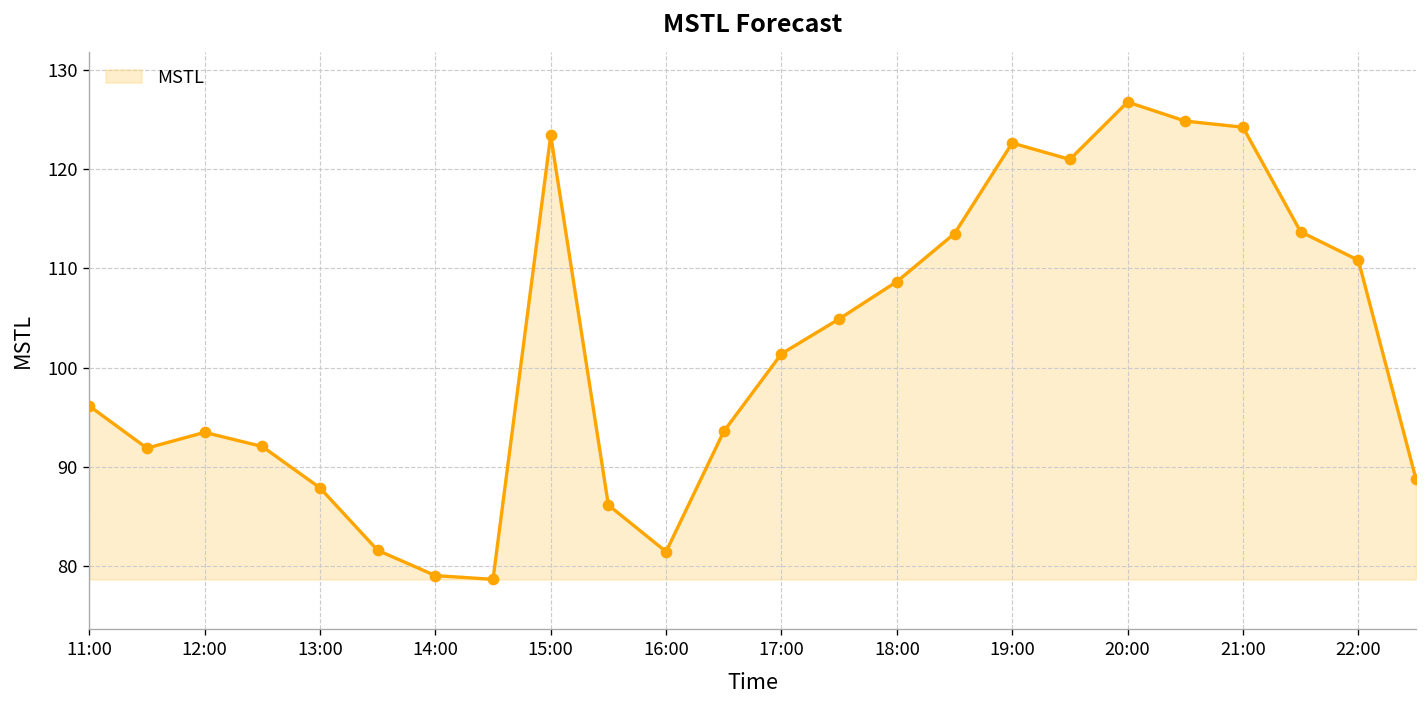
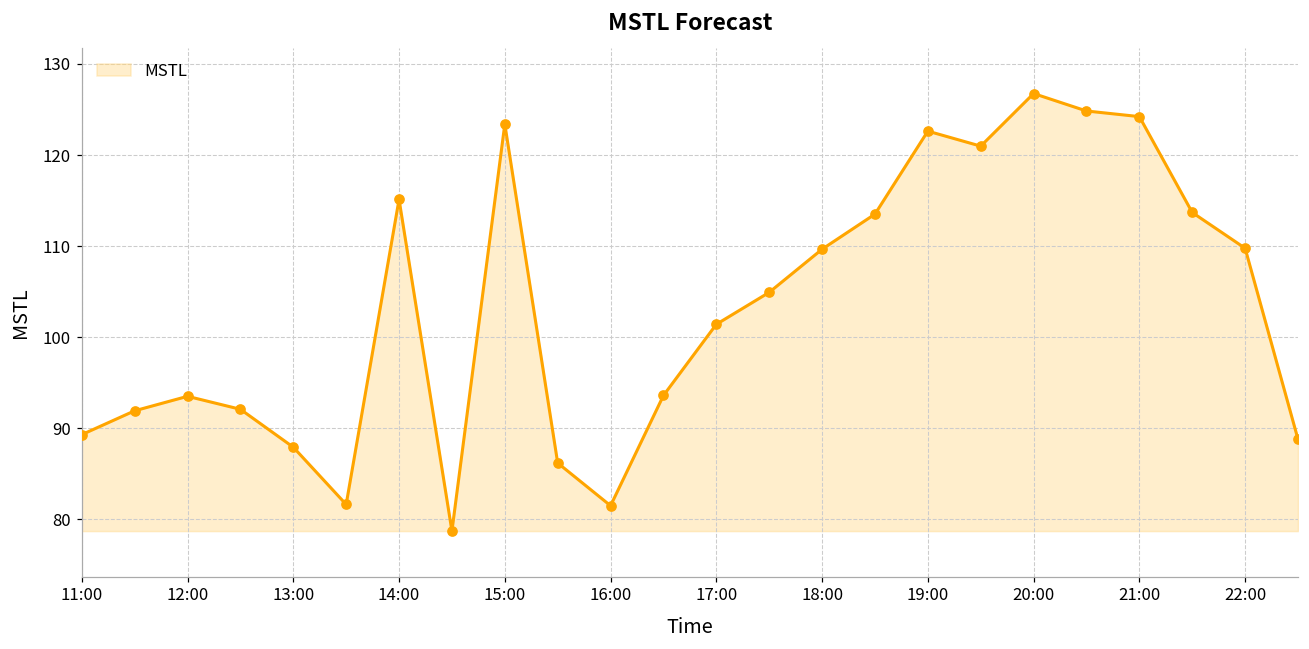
11:00: 96 -> 89
14:00: 79 -> 115
18:00: 109 -> 110
22:00: 111 -> 110
